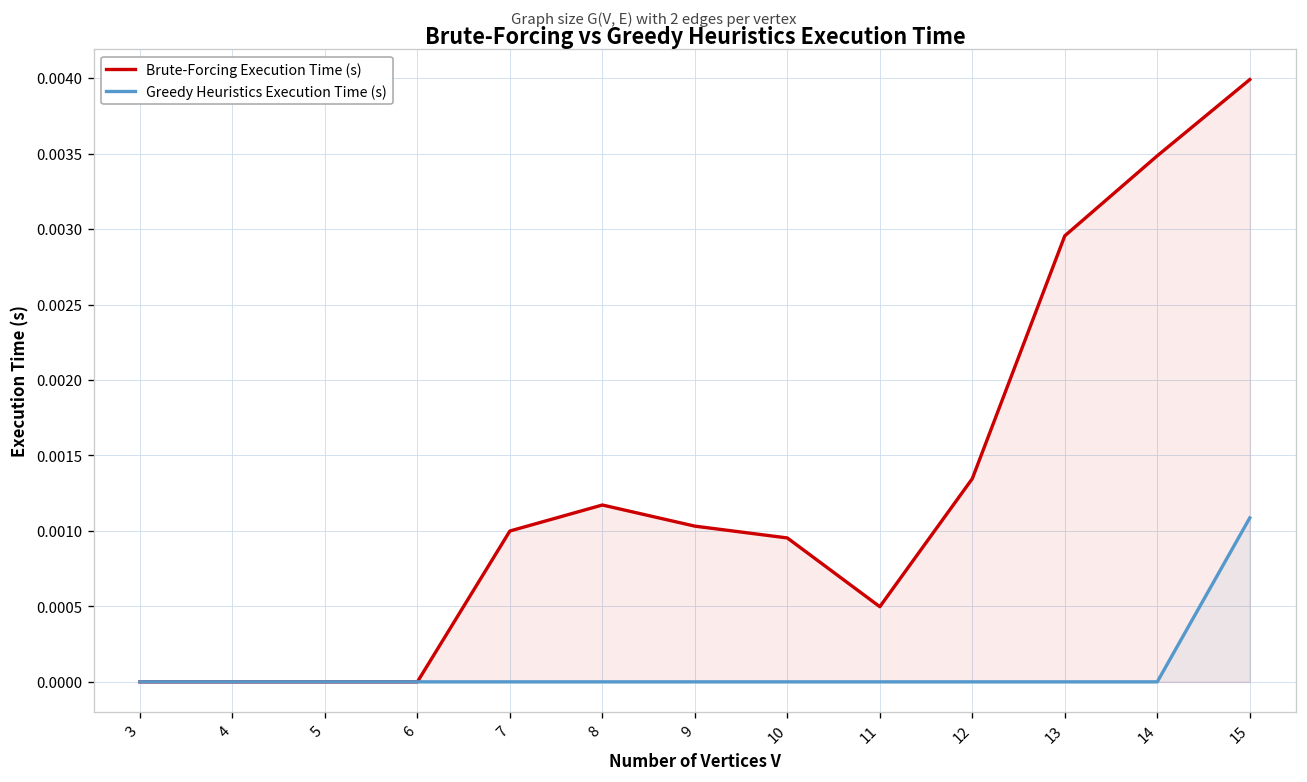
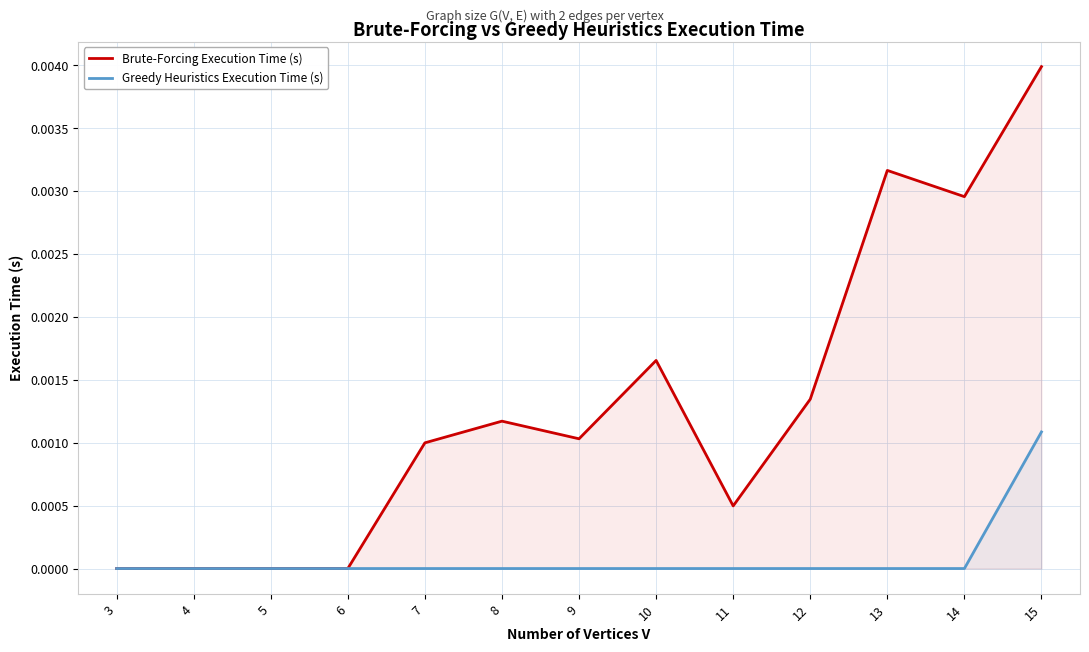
Brute-Forcing Execution Time (s), 10: 0.00095 -> 0.00165
Brute-Forcing Execution Time (s), 13: 0.00296 -> 0.00317
Brute-Forcing Execution Time (s), 14: 0.00349 -> 0.00296
